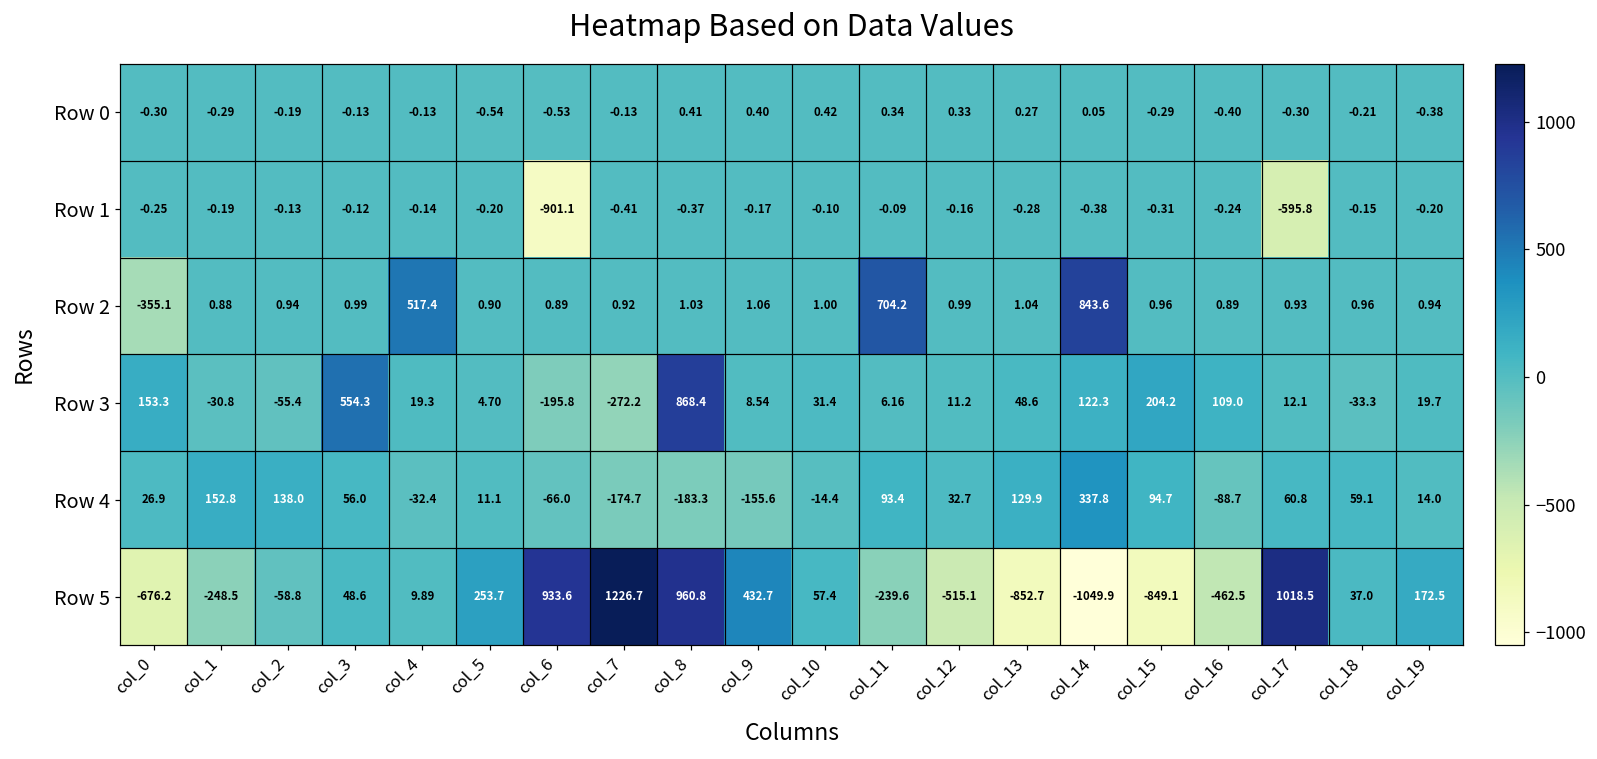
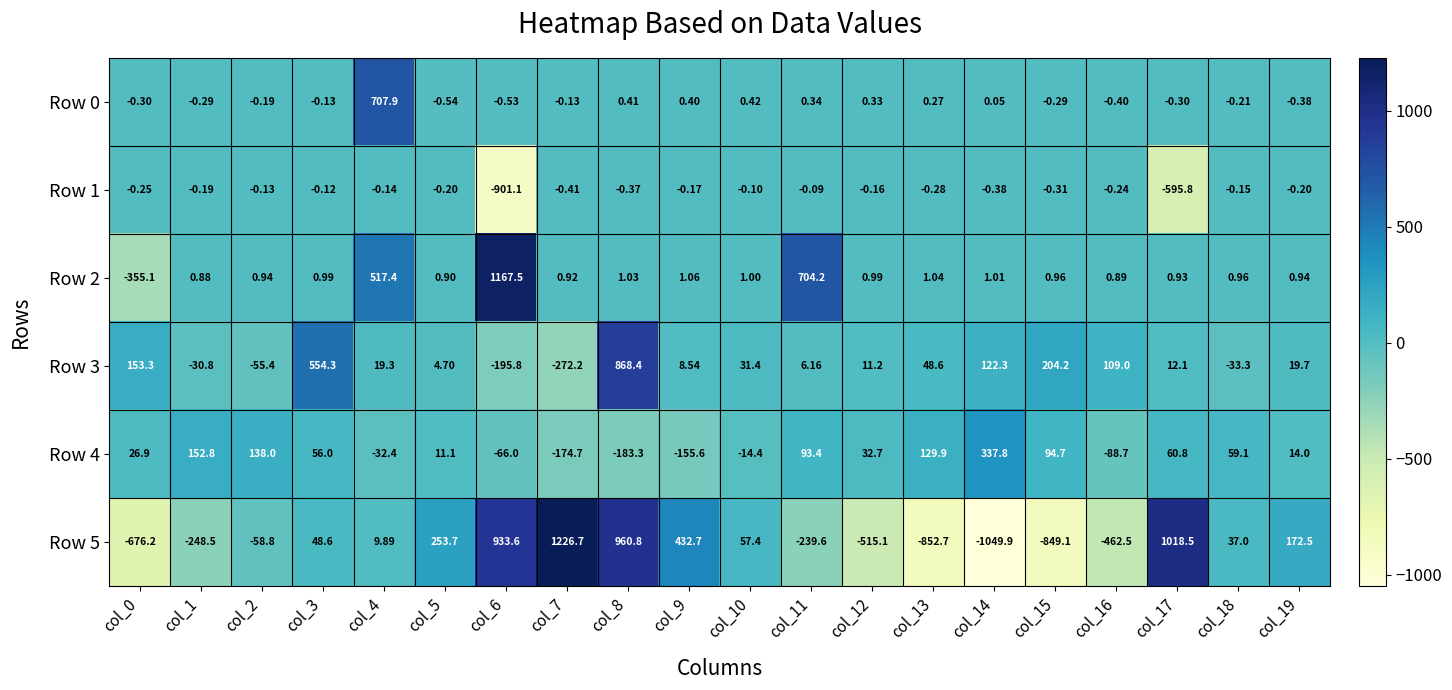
Row 0, col_4: -0.13 -> 707.9
Row 2, col_6: 0.89 -> 1167.5
Row 2, col_14: 843.6 -> 1.01
